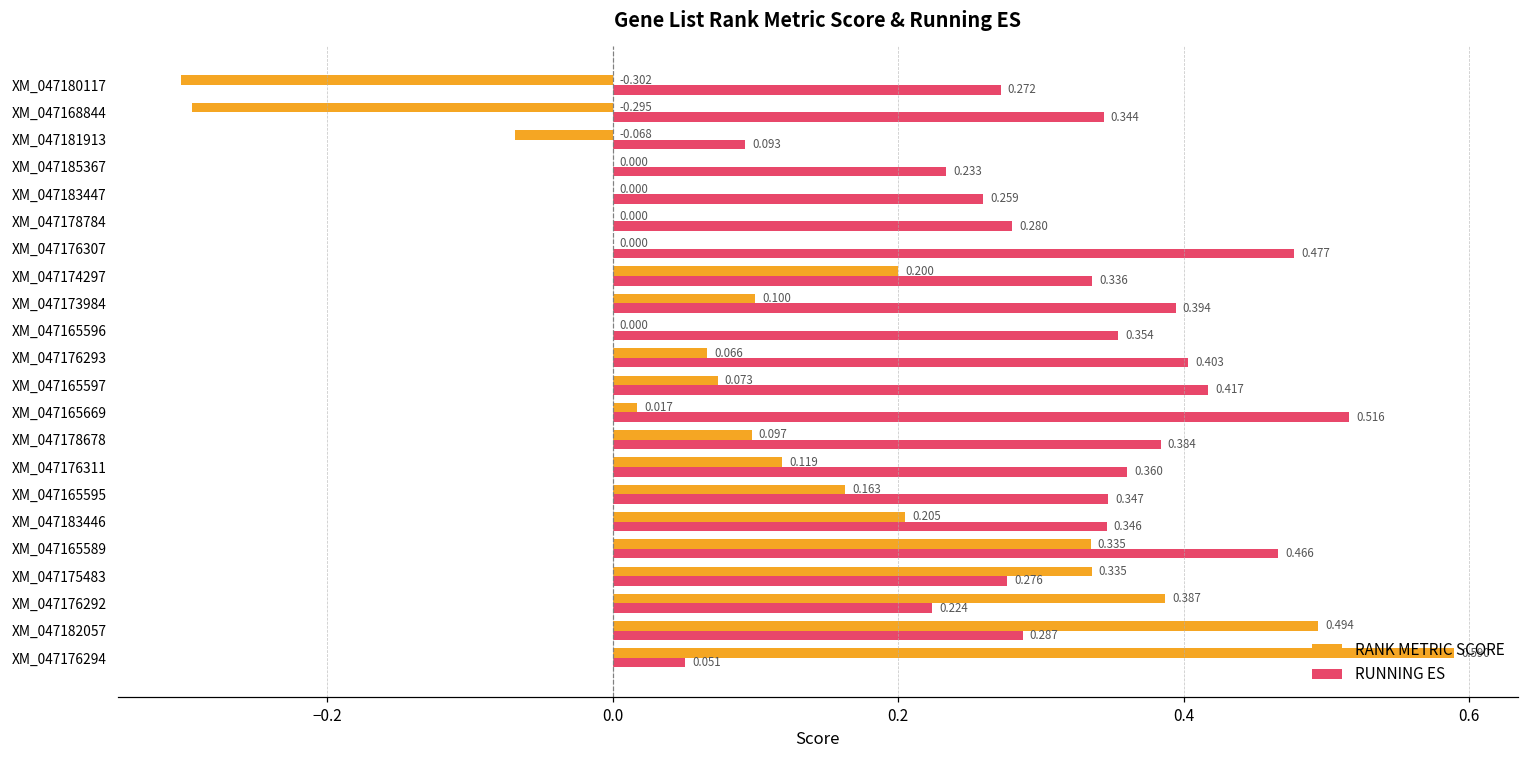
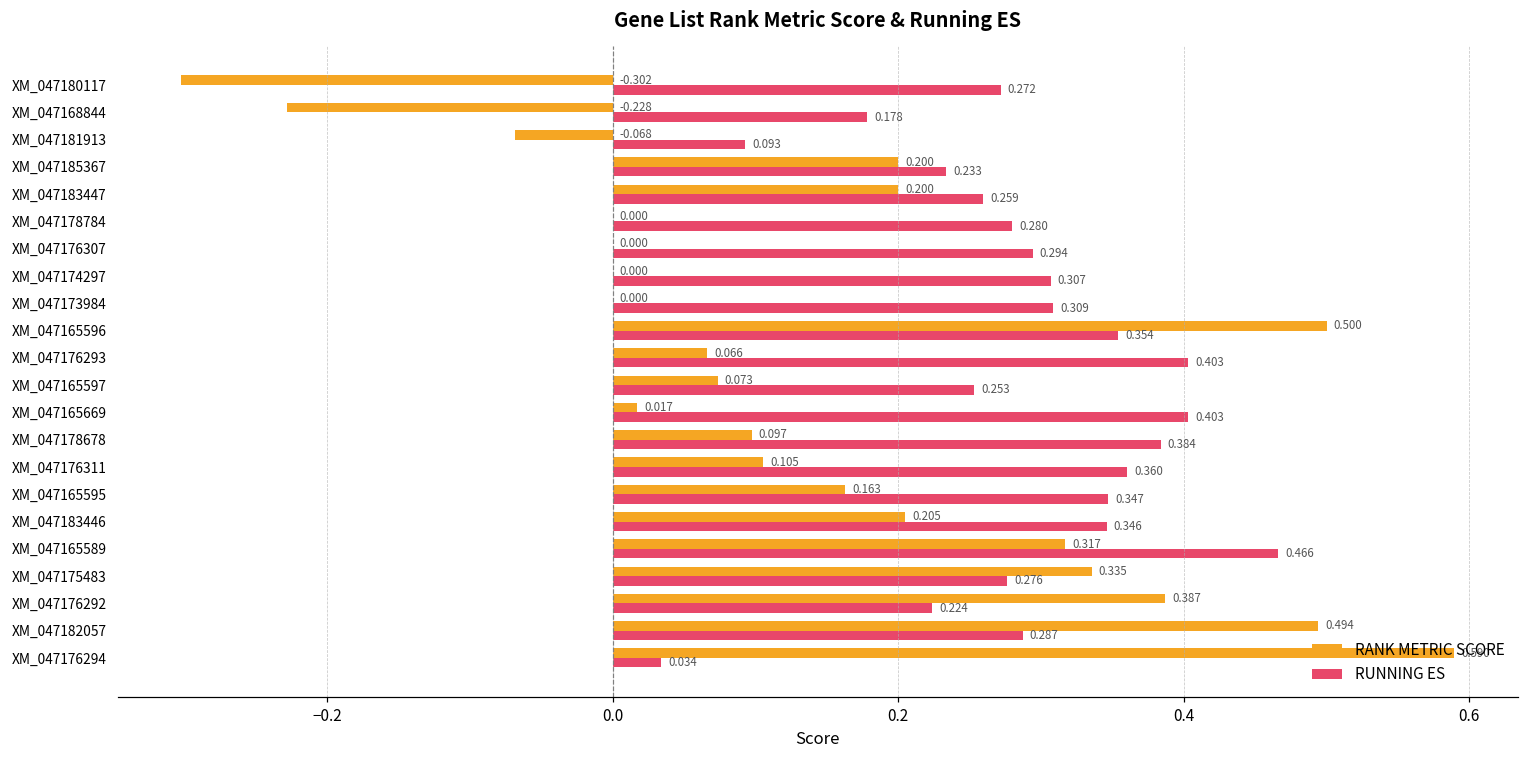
RANK METRIC SCORE, XM_047168844: -0.295 -> -0.228
RUNNING ES, XM_047168844: 0.344 -> 0.178
RANK METRIC SCORE, XM_047185367: 0.000 -> 0.200
RANK METRIC SCORE, XM_047183447: 0.000 -> 0.200
RUNNING ES, XM_047176307: 0.477 -> 0.294
RANK METRIC SCORE, XM_047174297: 0.200 -> 0.000
RUNNING ES, XM_047174297: 0.336 -> 0.307
RANK METRIC SCORE, XM_047173984: 0.100 -> 0.000
RUNNING ES, XM_047173984: 0.394 -> 0.309
RANK METRIC SCORE, XM_047165596: 0.000 -> 0.500
RUNNING ES, XM_047165597: 0.417 -> 0.253
RUNNING ES, XM_047165669: 0.516 -> 0.403
RANK METRIC SCORE, XM_047176311: 0.119 -> 0.105
RANK METRIC SCORE, XM_047165589: 0.335 -> 0.317
RUNNING ES, XM_047176294: 0.051 -> 0.034
